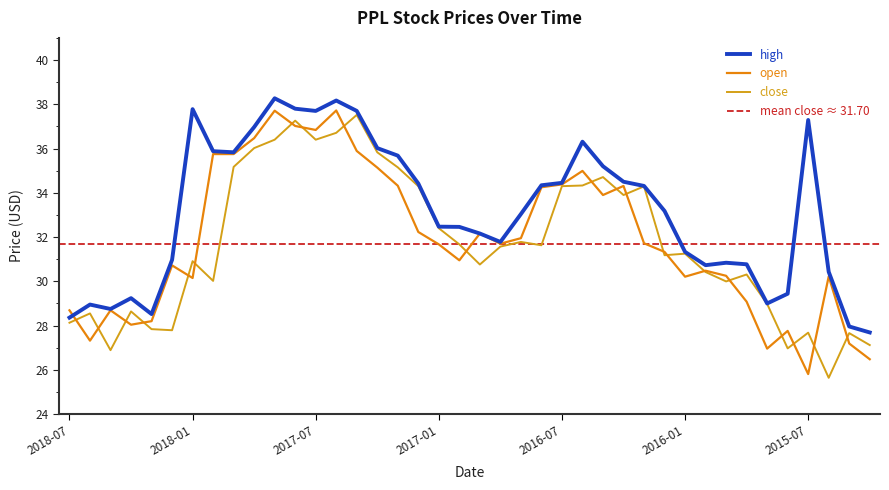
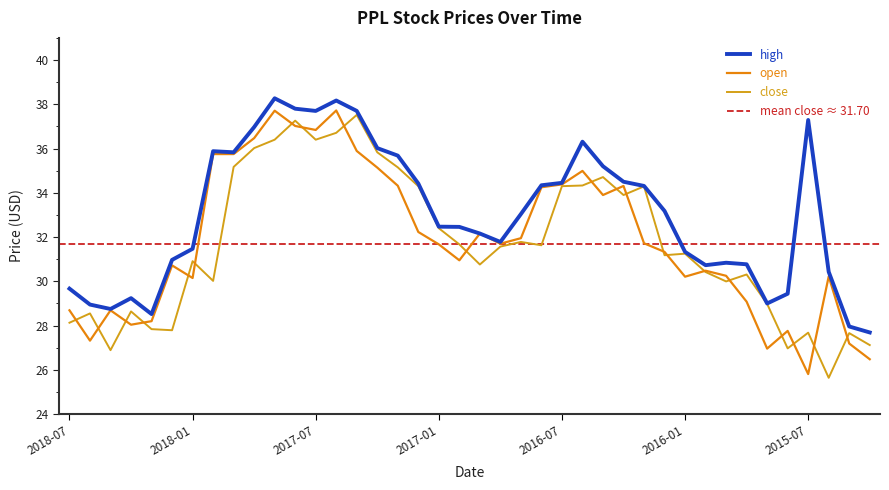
high, 2018-07: 28.4 -> 29.7
high, 2018-01: 37.8 -> 31.5
